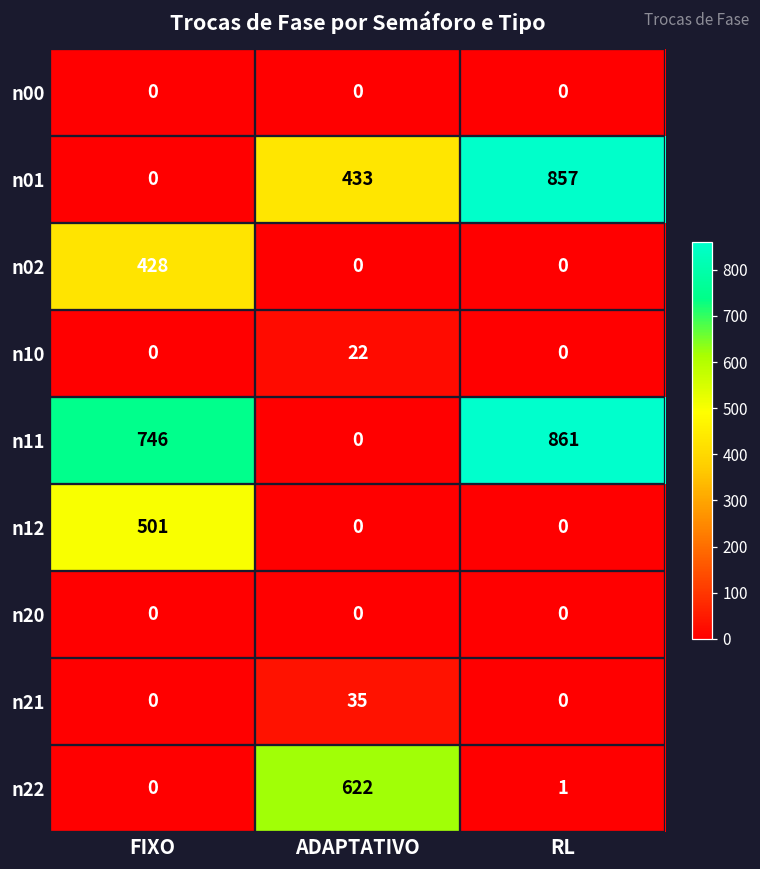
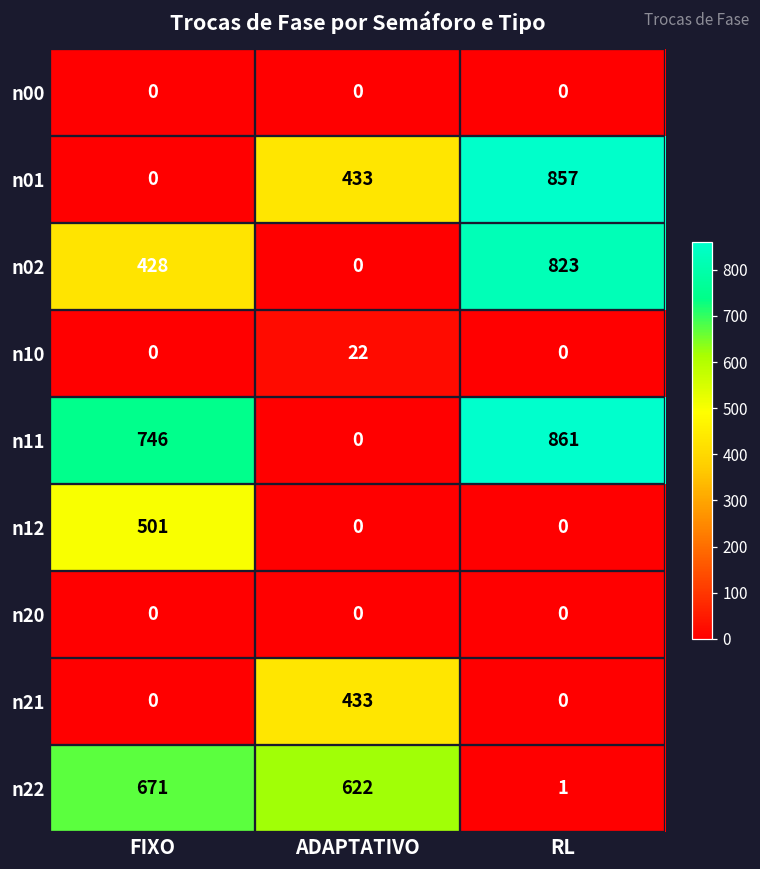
n02, RL: 0 -> 823
n21, ADAPTATIVO: 35 -> 433
n22, FIXO: 0 -> 671
